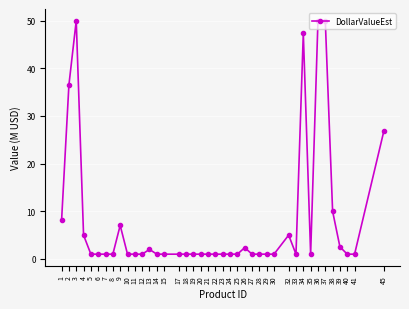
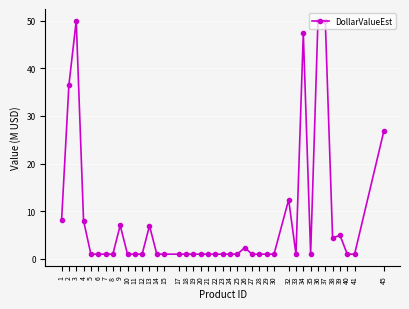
4: 5 -> 8
13: 2 -> 7
32: 5 -> 12
38: 10 -> 4
39: 3 -> 5
